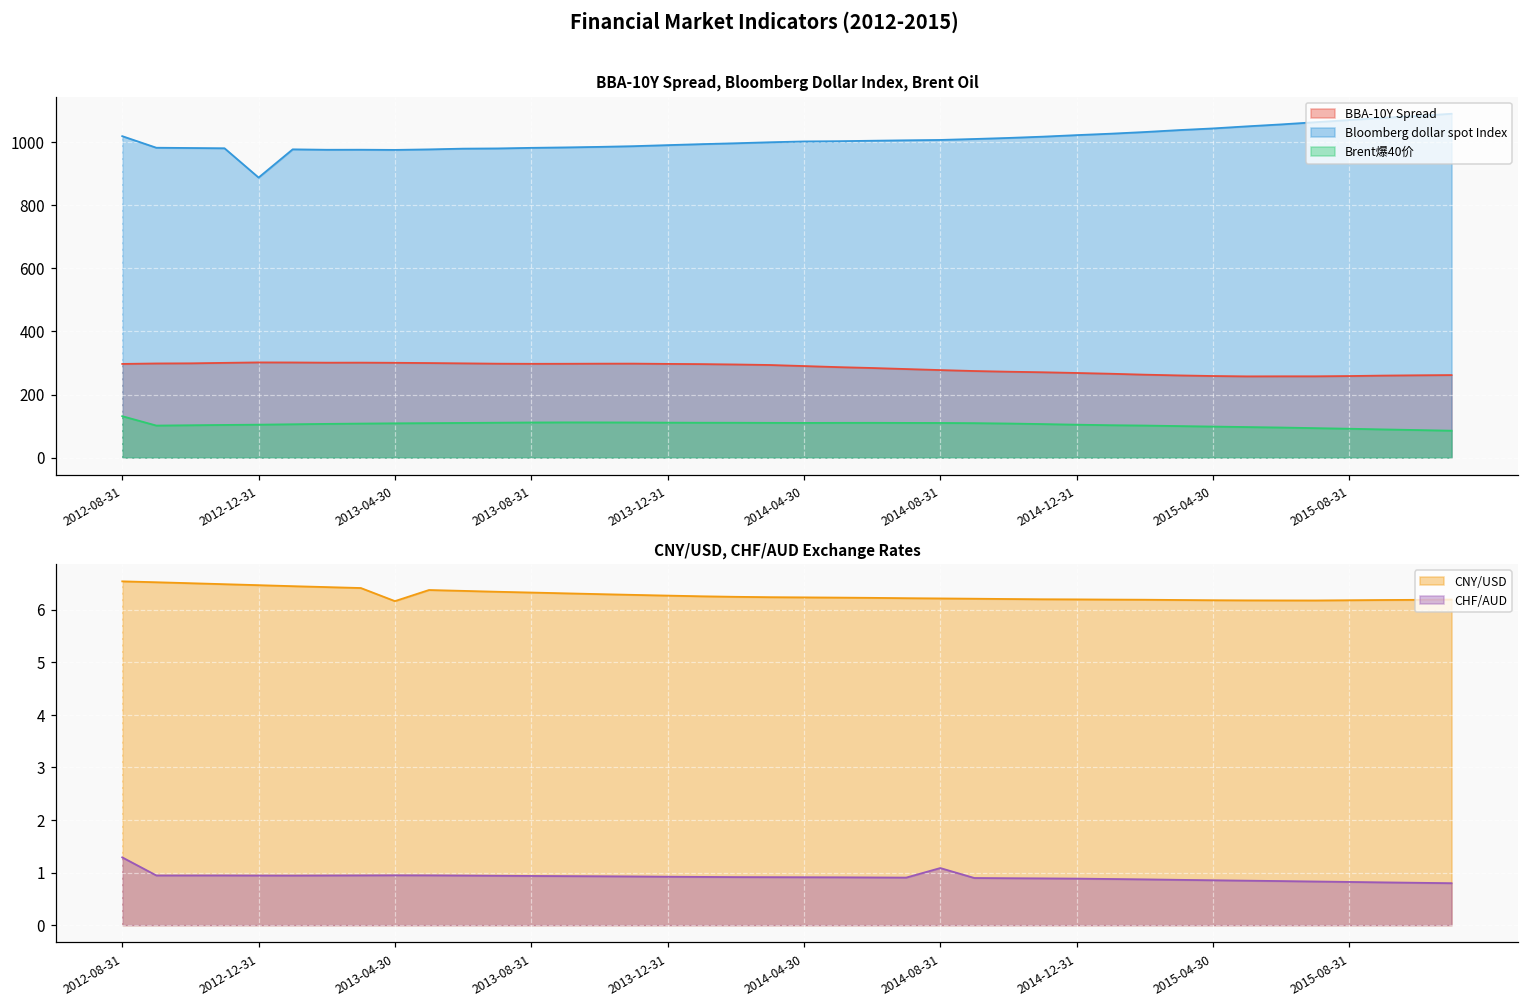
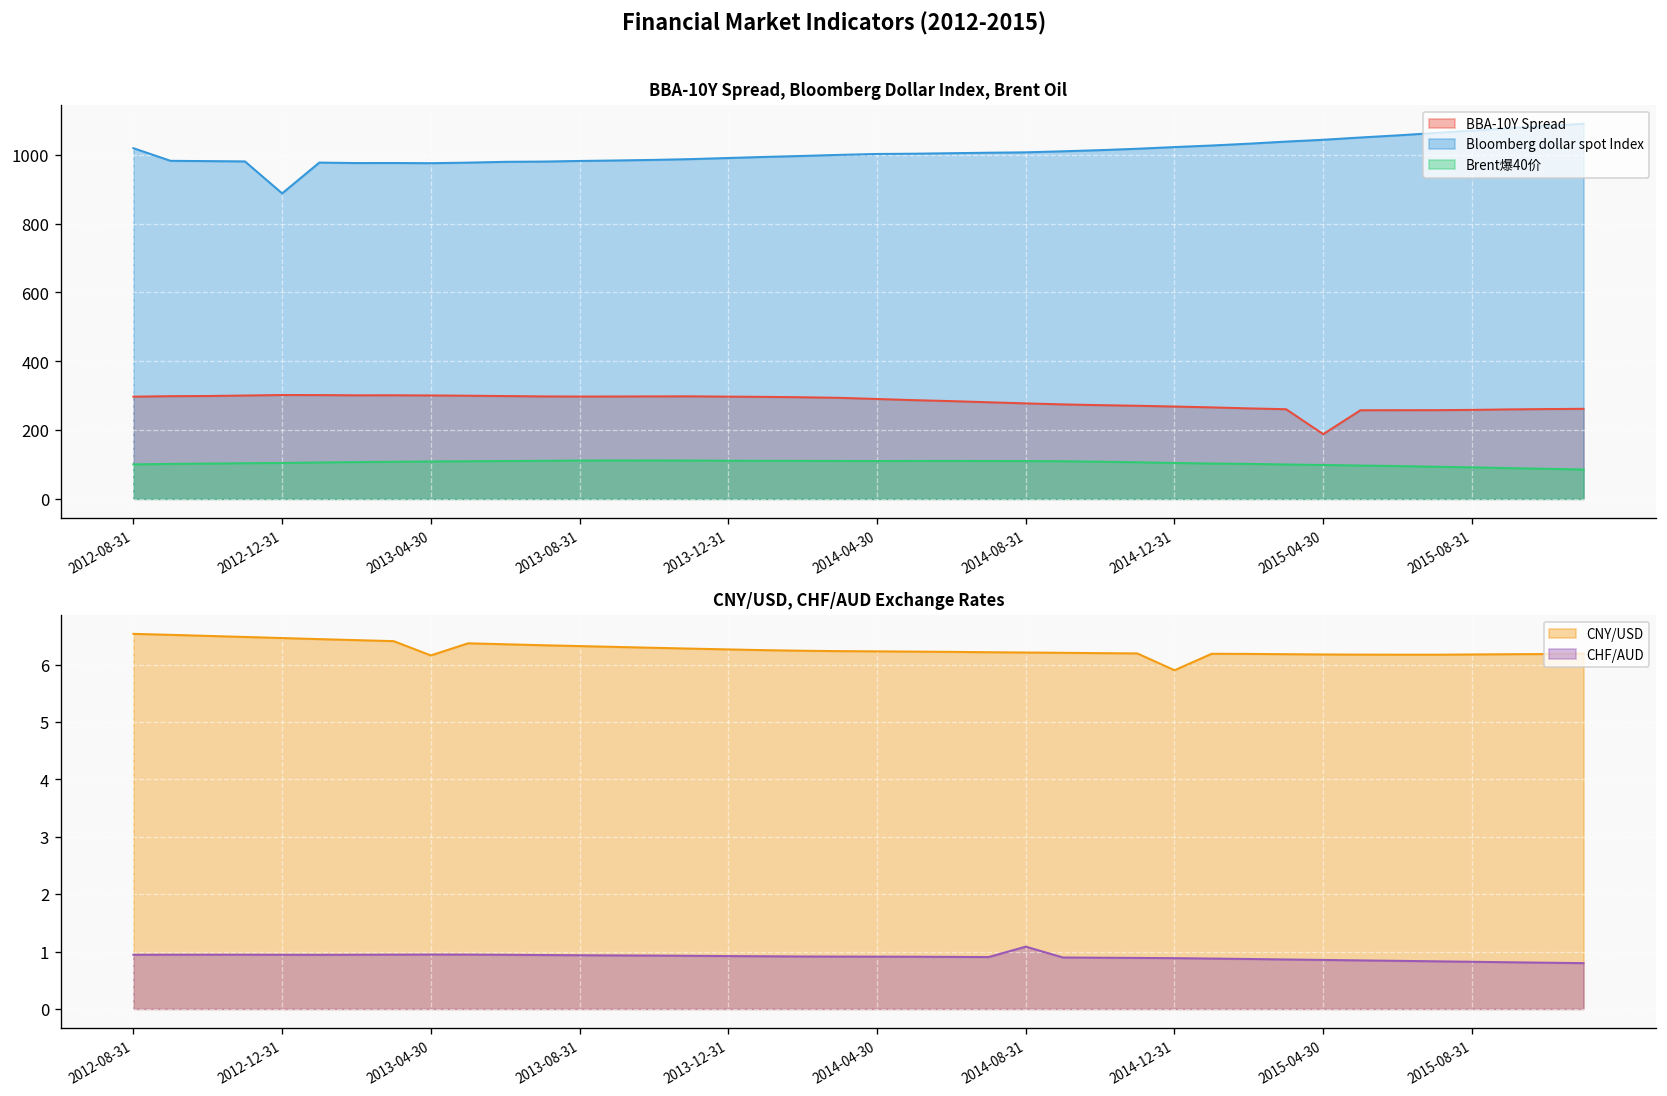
BBA-10Y Spread, Bloomberg Dollar Index, Brent Oil, Brent爆40价, 2012-08-31: 130 -> 100
BBA-10Y Spread, Bloomberg Dollar Index, Brent Oil, BBA-10Y Spread, 2015-04-30: 260 -> 190
CNY/USD, CHF/AUD Exchange Rates, CHF/AUD, 2012-08-31: 1.3 -> 0.9
CNY/USD, CHF/AUD Exchange Rates, CNY/USD, 2014-12-31: 6.2 -> 5.9
